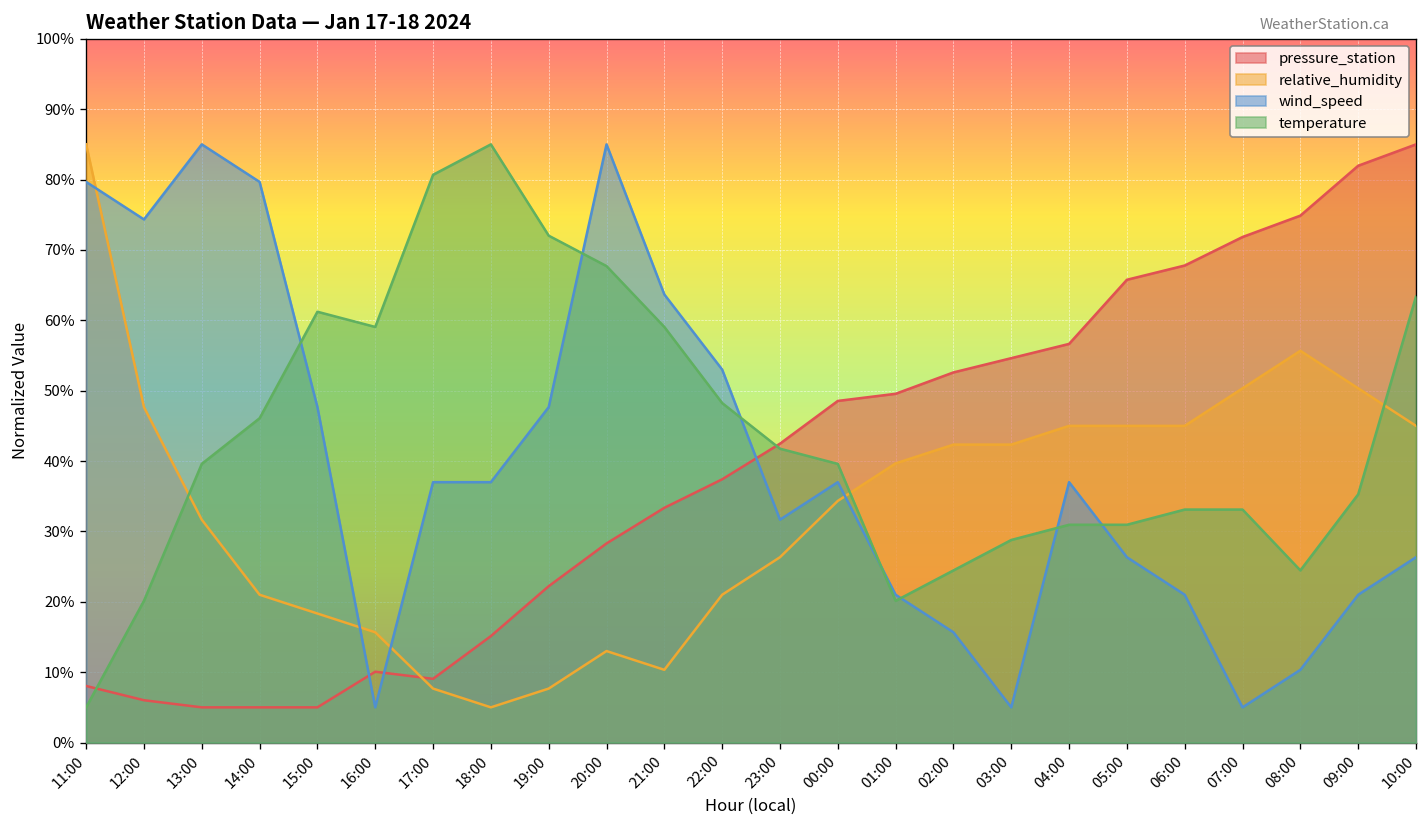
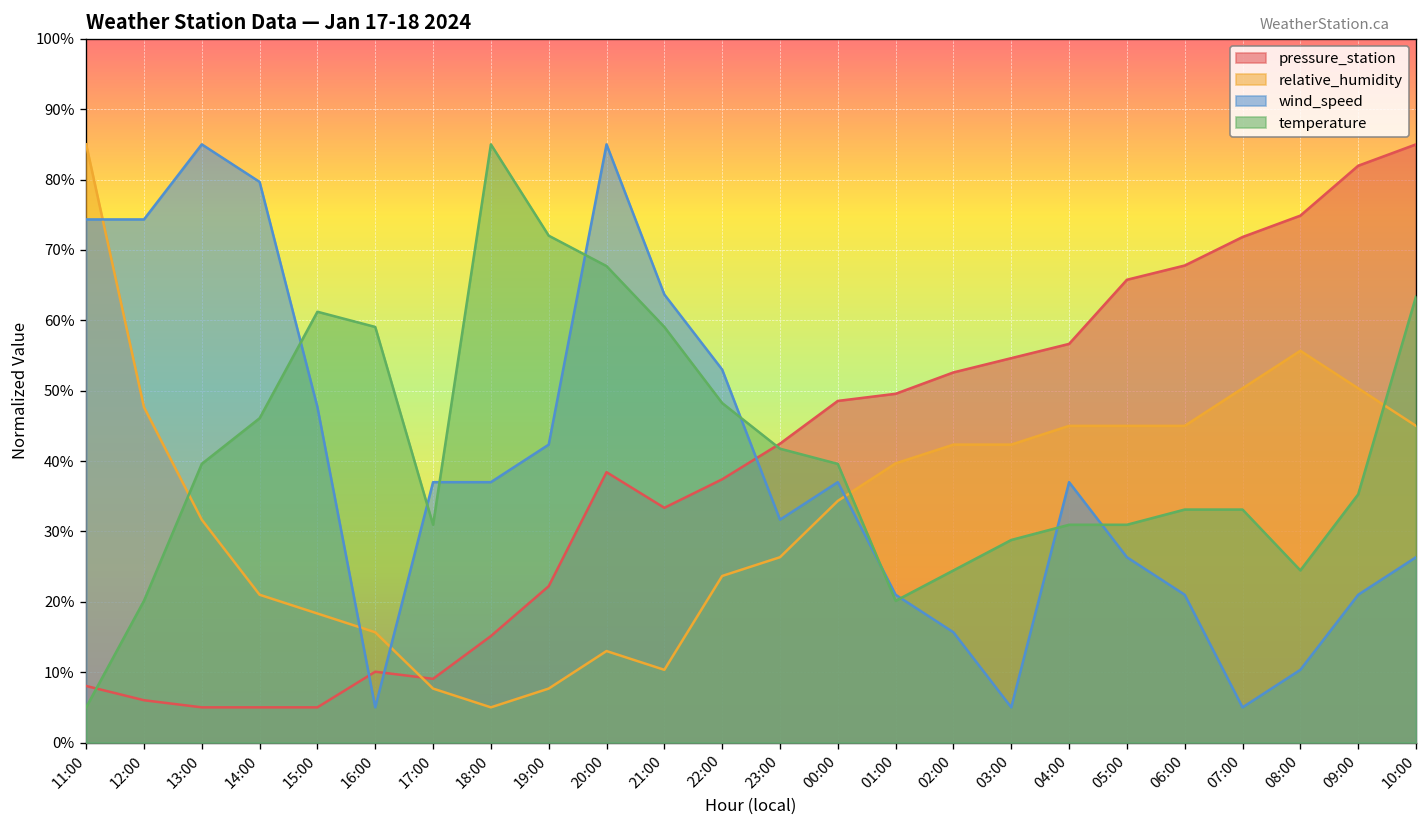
wind_speed, 11:00: 80% -> 74%
temperature, 17:00: 81% -> 31%
wind_speed, 19:00: 48% -> 42%
pressure_station, 20:00: 28% -> 38%
relative_humidity, 22:00: 21% -> 24%
